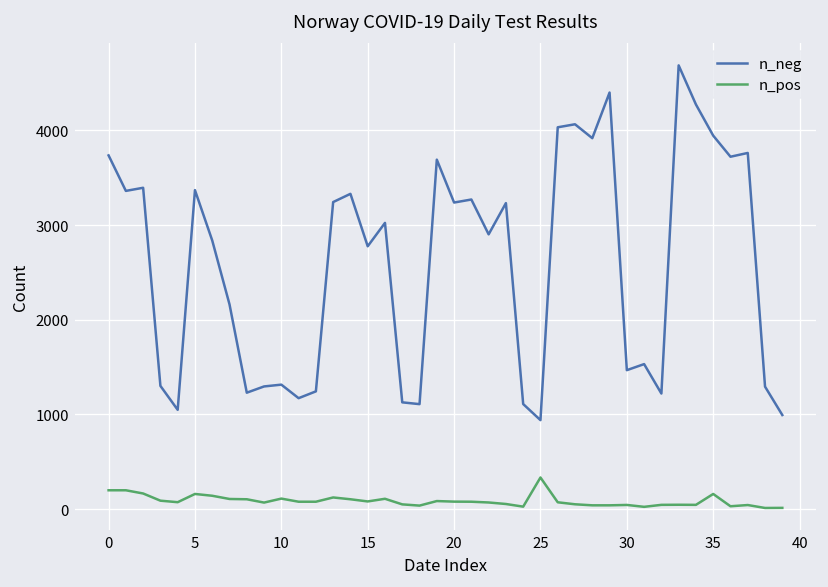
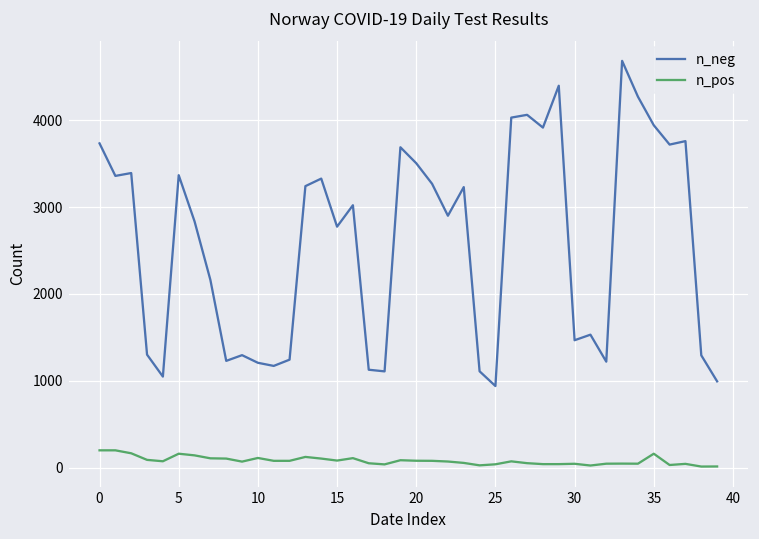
n_neg, 10: 1300 -> 1200
n_neg, 20: 3200 -> 3500
n_pos, 25: 300 -> 0
